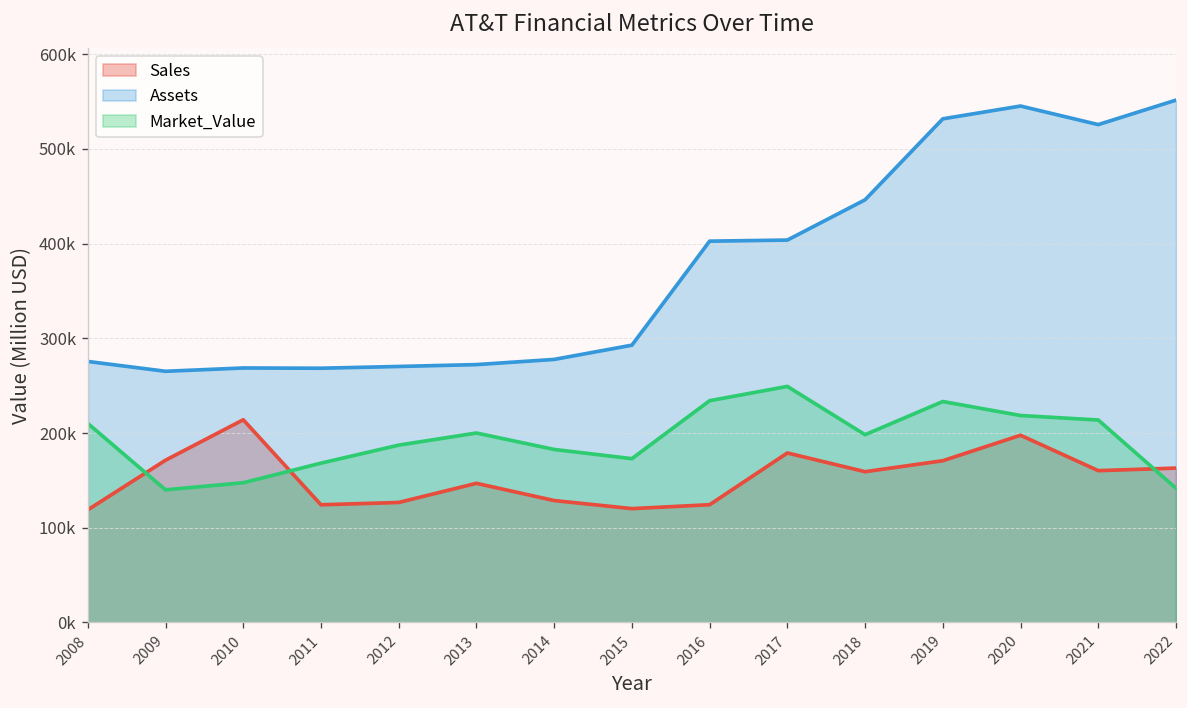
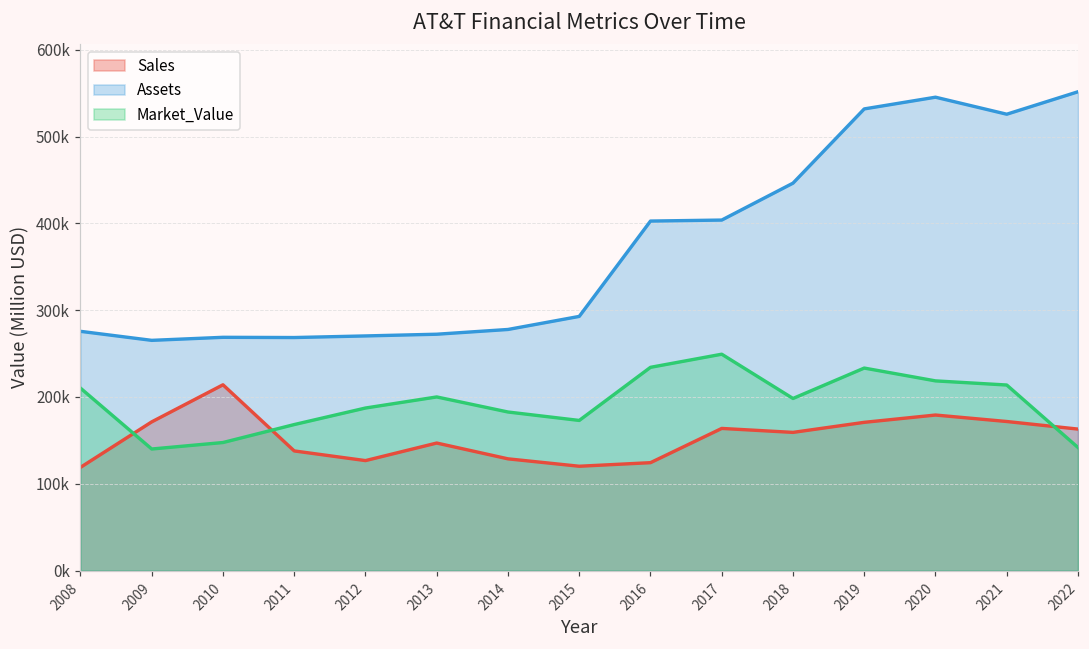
Sales, 2011: 120000 -> 140000
Sales, 2017: 180000 -> 160000
Sales, 2020: 200000 -> 180000
Sales, 2021: 160000 -> 170000
